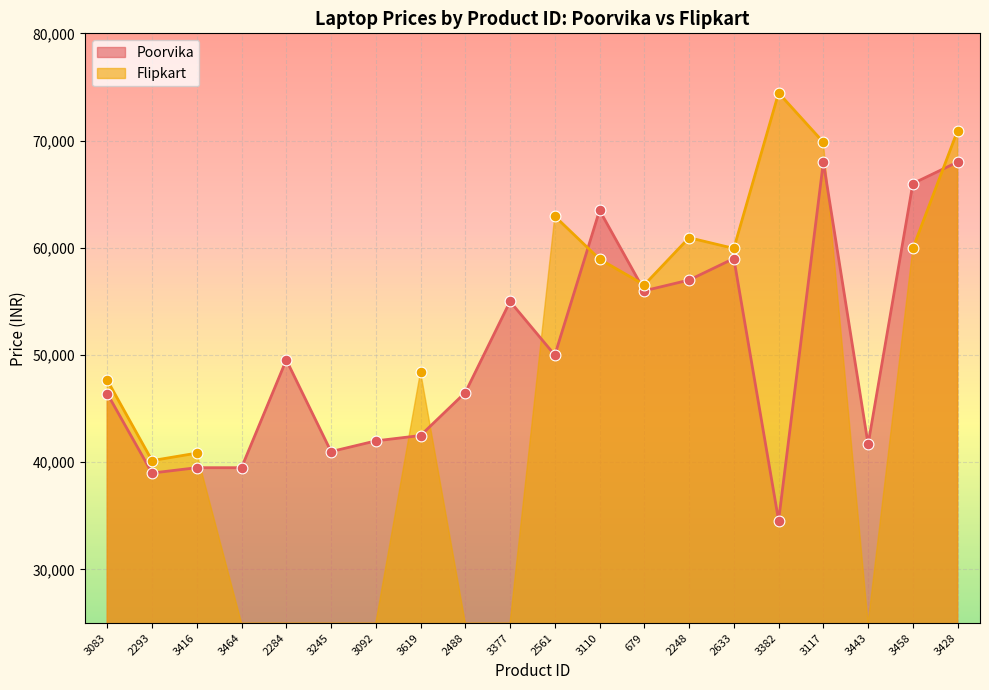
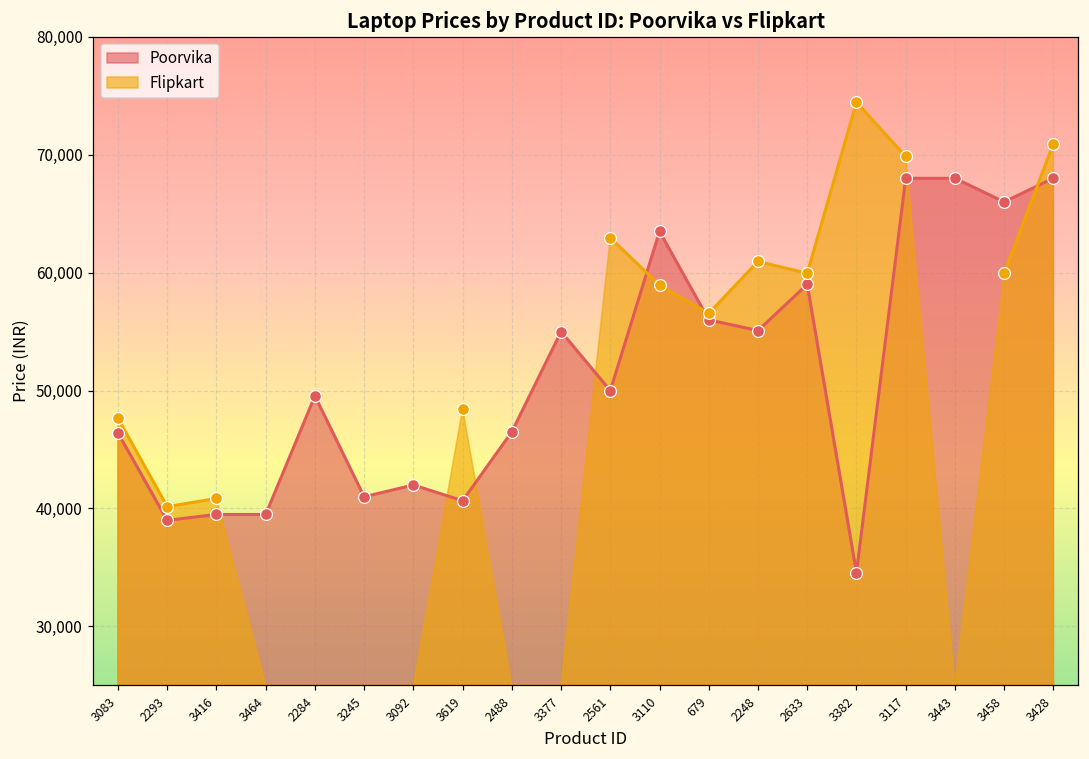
Poorvika, 3619: 42,500 -> 40,700
Poorvika, 2248: 57,000 -> 55,100
Poorvika, 3443: 41,700 -> 68,000
